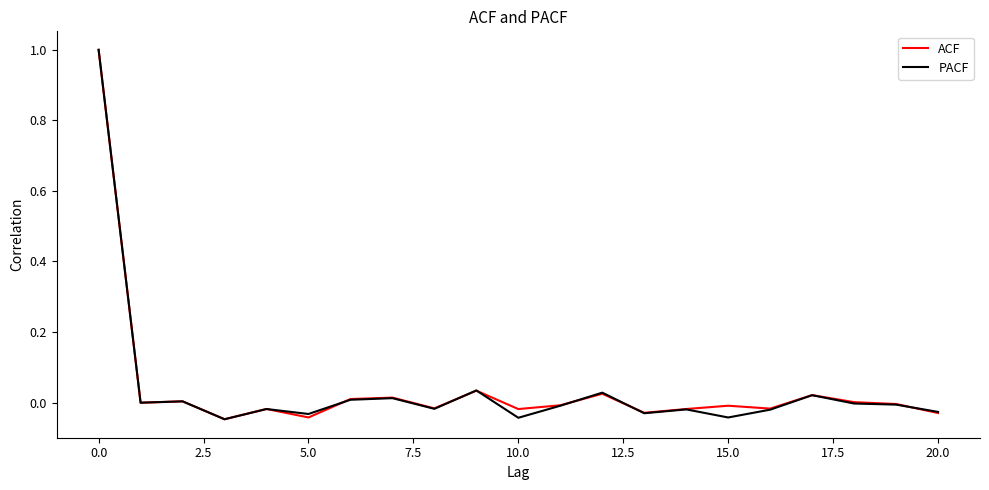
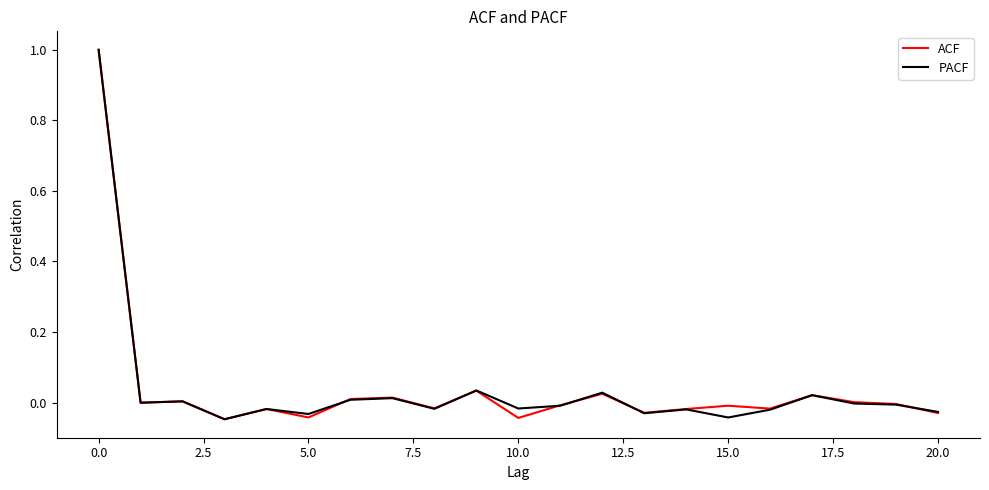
ACF, 10.0: -0.02 -> -0.04
PACF, 10.0: -0.04 -> -0.02
